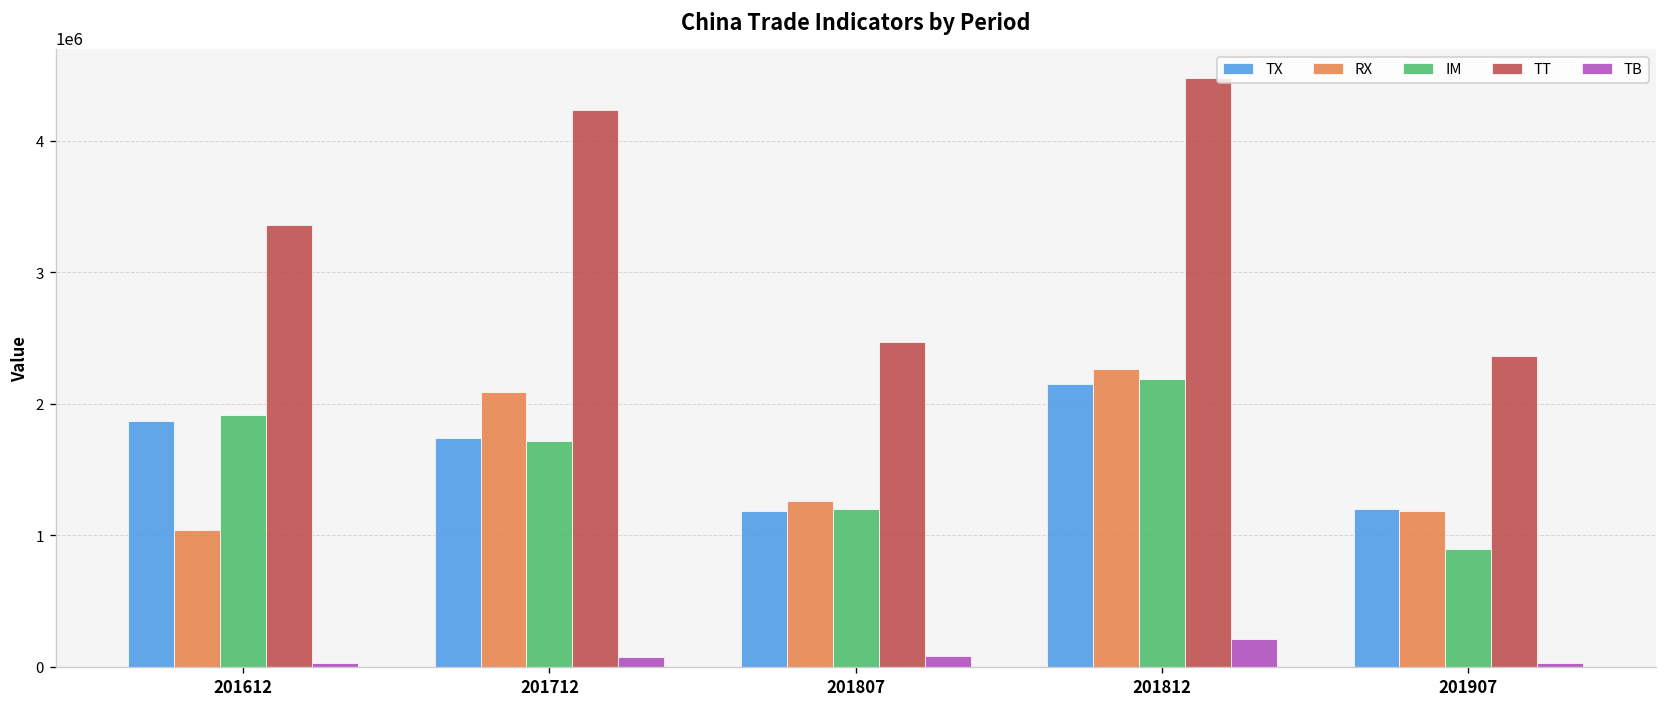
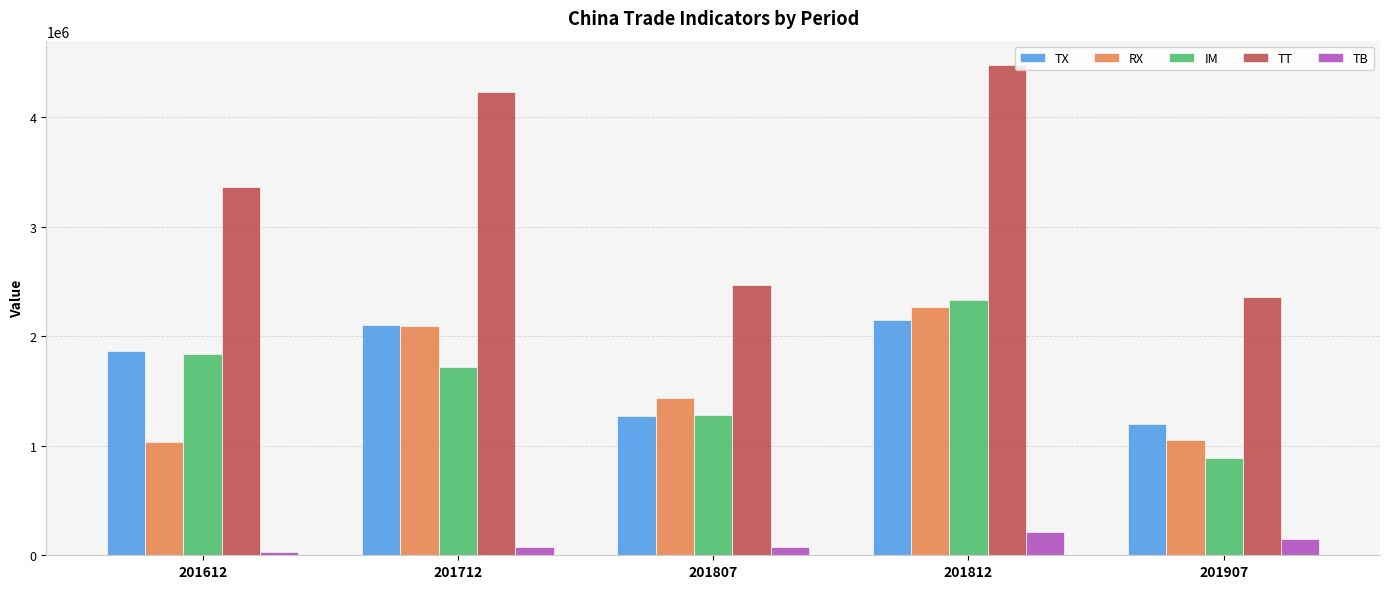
IM, 201612: 1920000 -> 1840000
TX, 201712: 1740000 -> 2110000
TX, 201807: 1180000 -> 1270000
RX, 201807: 1260000 -> 1440000
IM, 201807: 1200000 -> 1280000
IM, 201812: 2190000 -> 2330000
RX, 201907: 1180000 -> 1050000
TB, 201907: 30000 -> 140000
